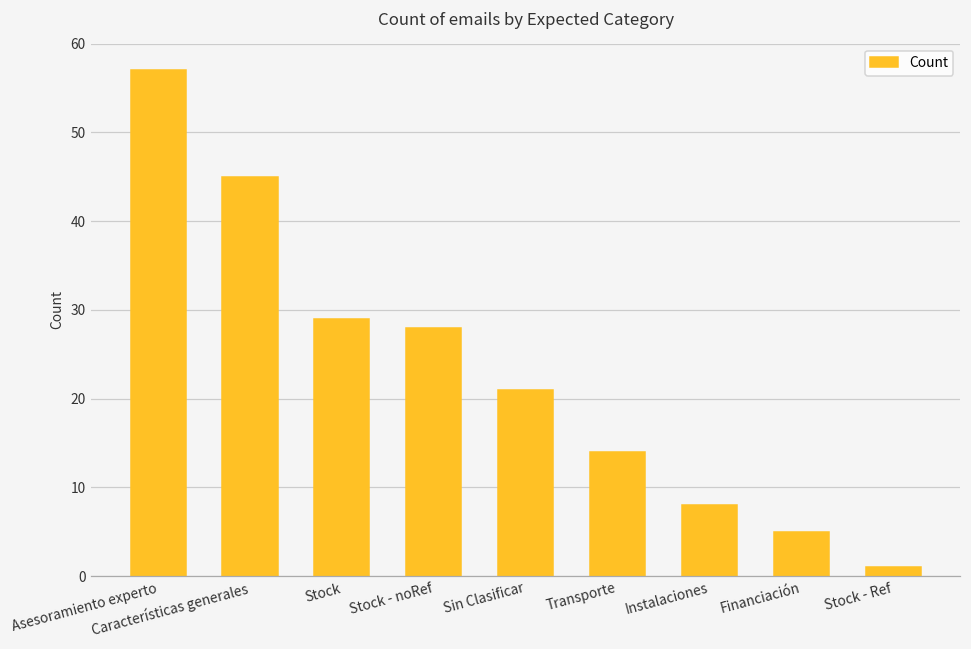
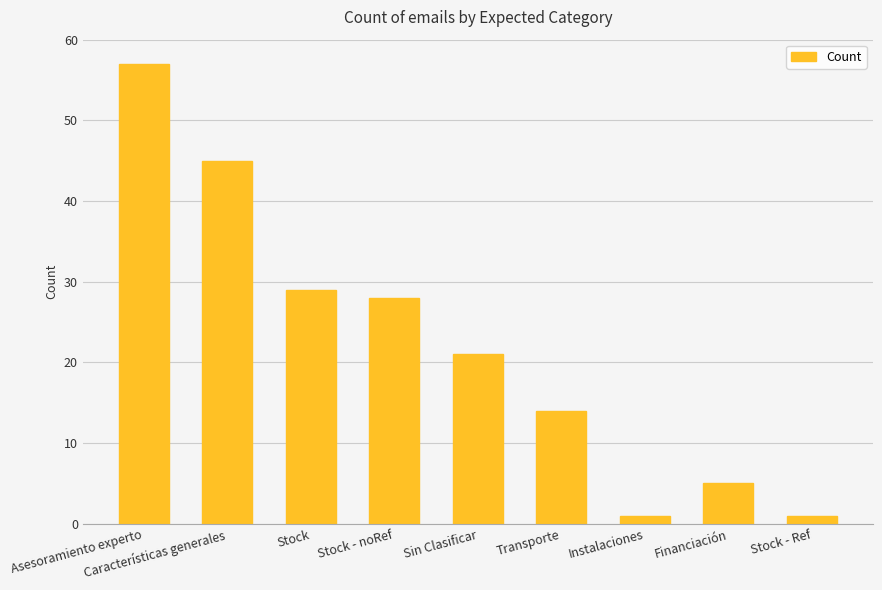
Instalaciones: 8 -> 1
